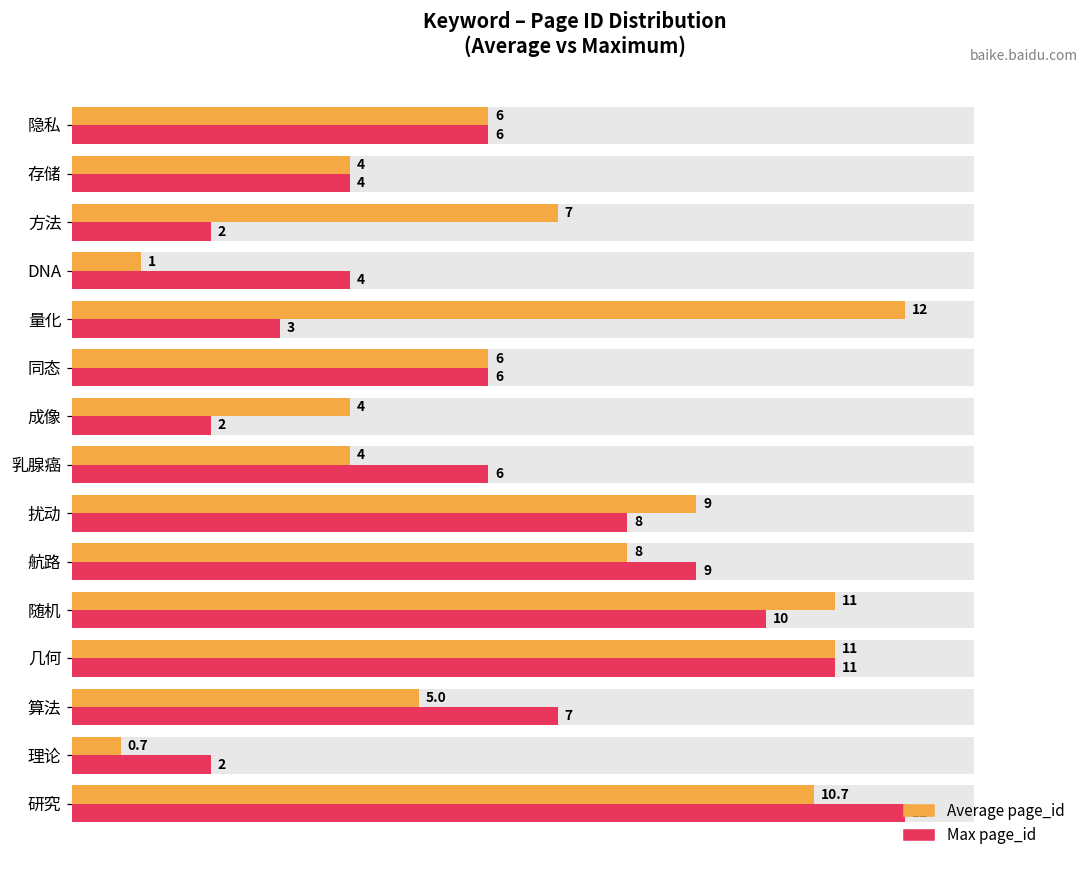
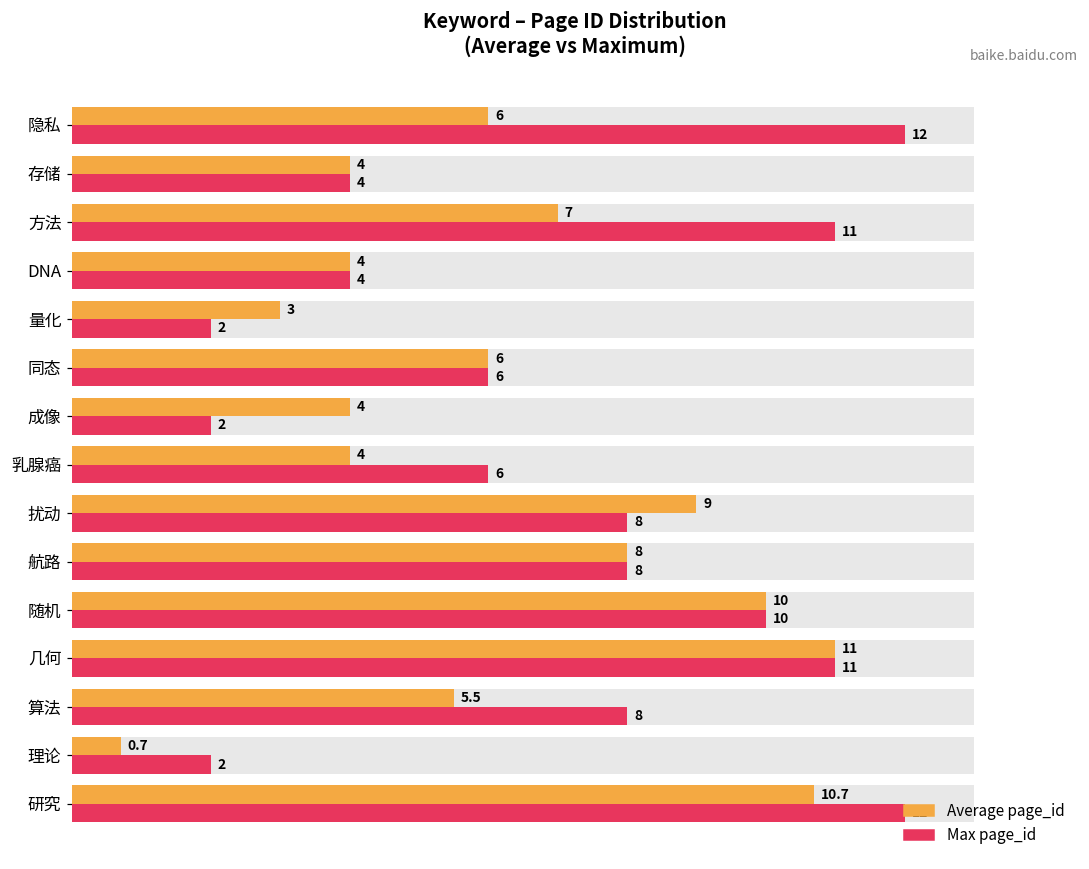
Max page_id, 隐私: 6 -> 12
Max page_id, 方法: 2 -> 11
Average page_id, DNA: 1 -> 4
Average page_id, 量化: 12 -> 3
Max page_id, 量化: 3 -> 2
Max page_id, 航路: 9 -> 8
Average page_id, 随机: 11 -> 10
Average page_id, 算法: 5.0 -> 5.5
Max page_id, 算法: 7 -> 8
